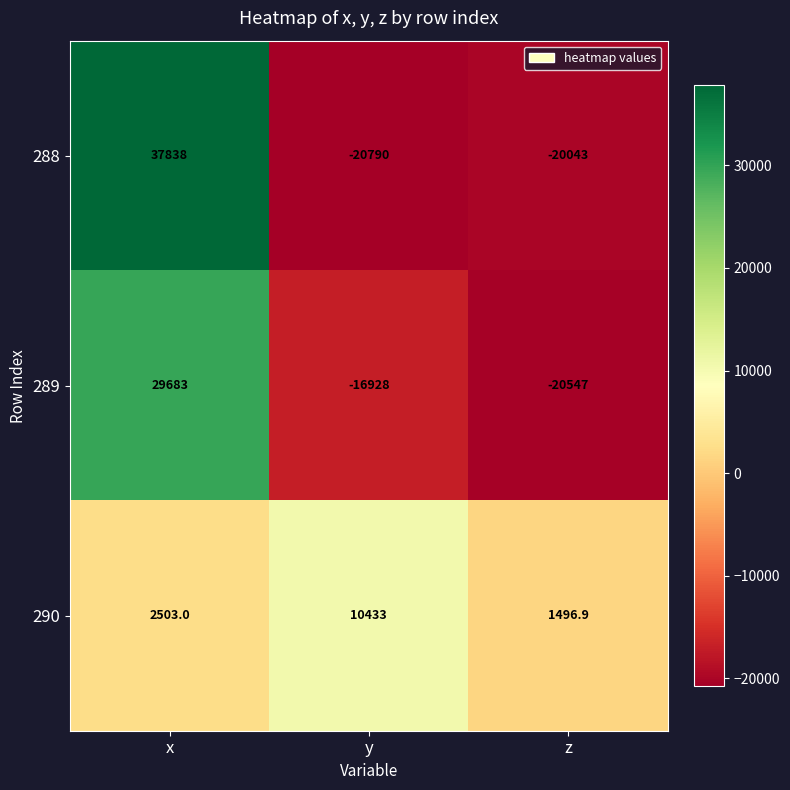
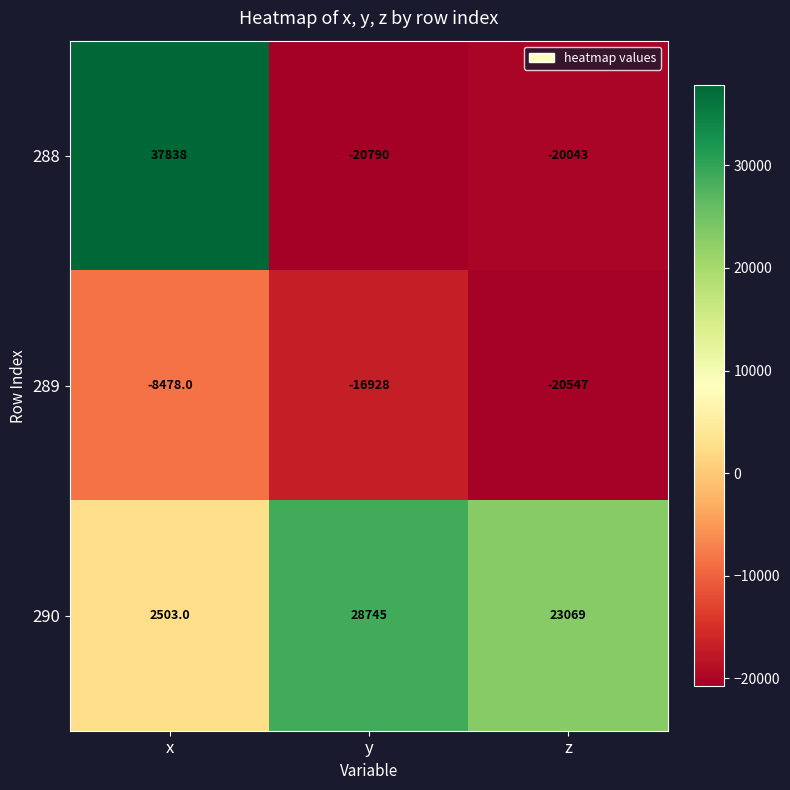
289, x: 29683 -> -8478.0
290, y: 10433 -> 28745
290, z: 1496.9 -> 23069
